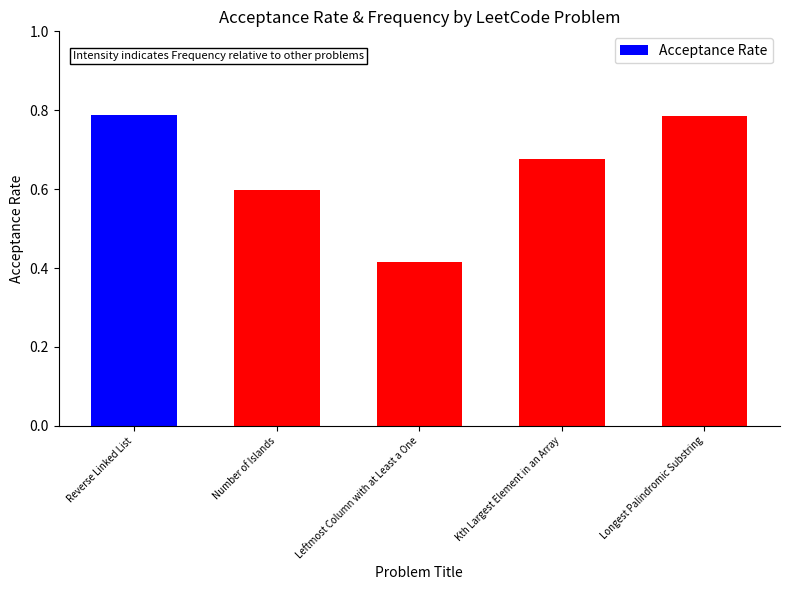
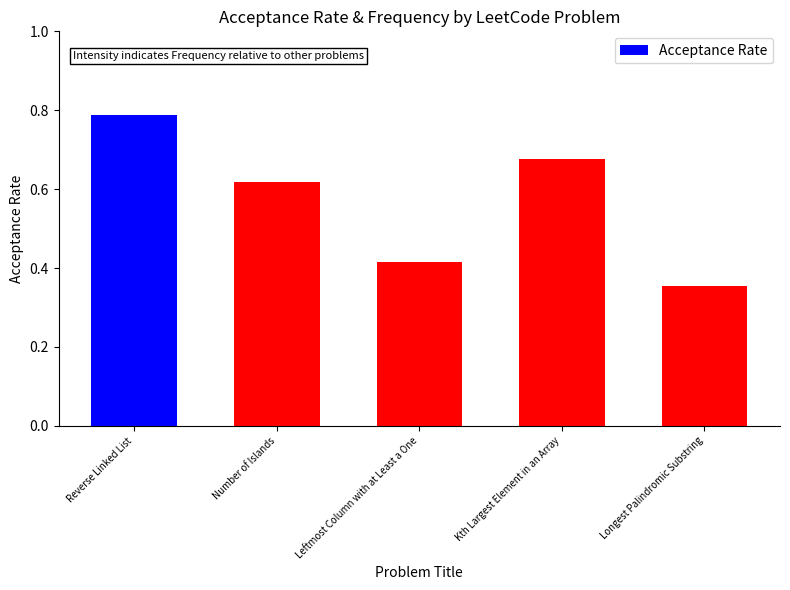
Number of Islands: 0.60 -> 0.62
Longest Palindromic Substring: 0.78 -> 0.35
